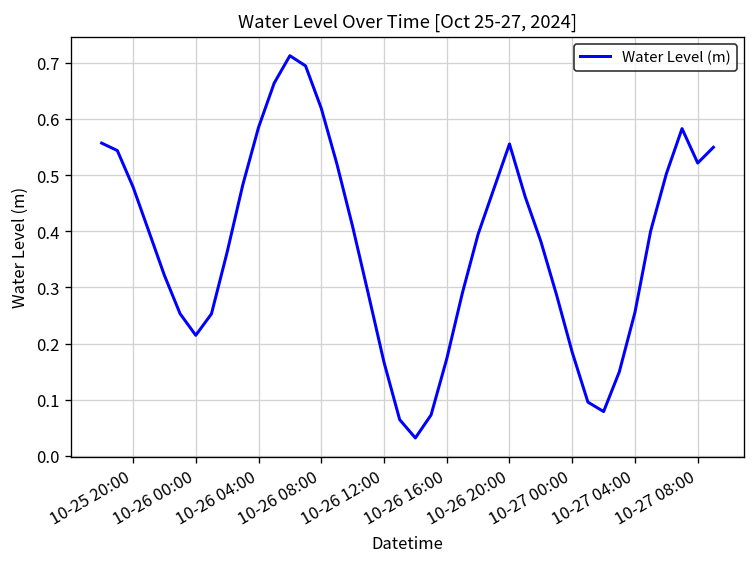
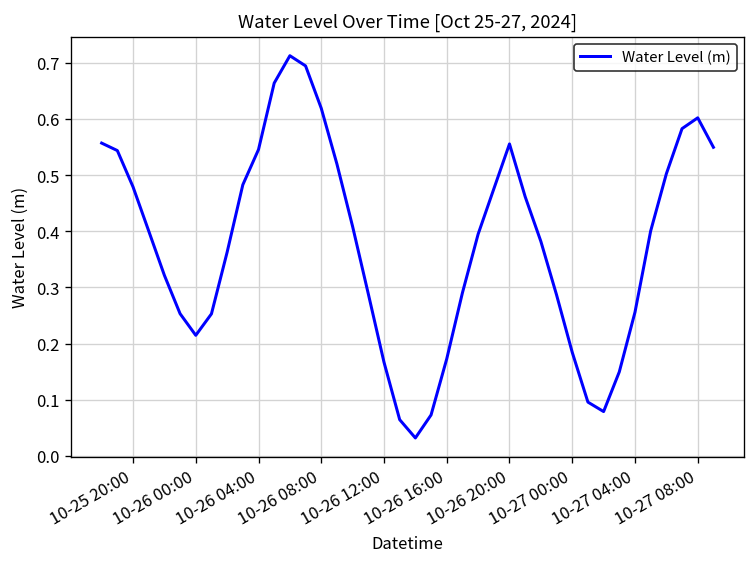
10-26 04:00: 0.58 -> 0.55
10-27 08:00: 0.52 -> 0.60
